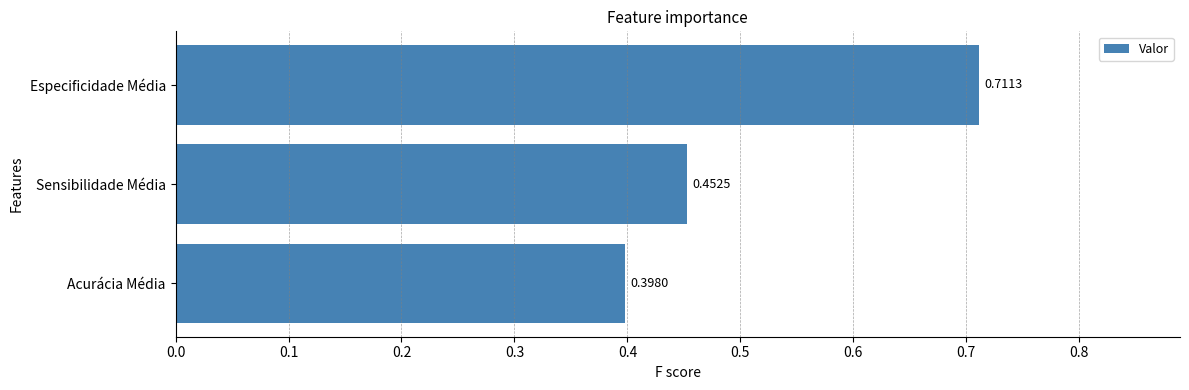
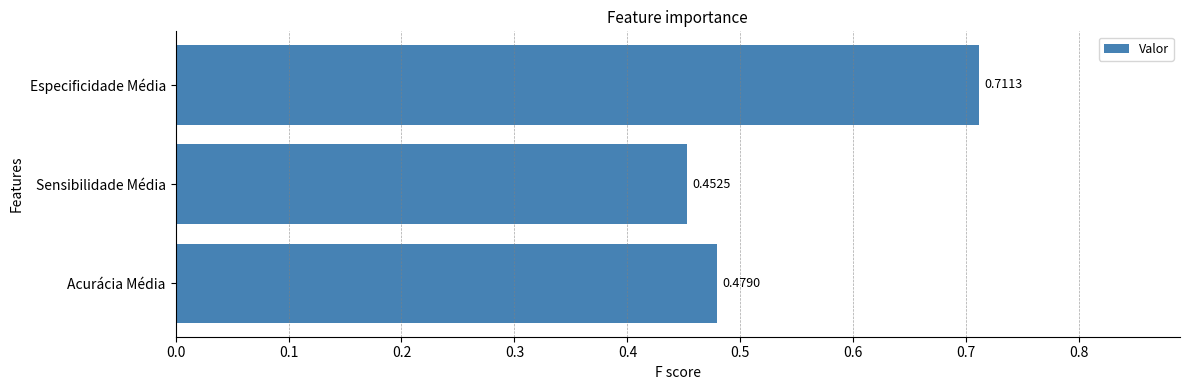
Acurácia Média: 0.3980 -> 0.4790
